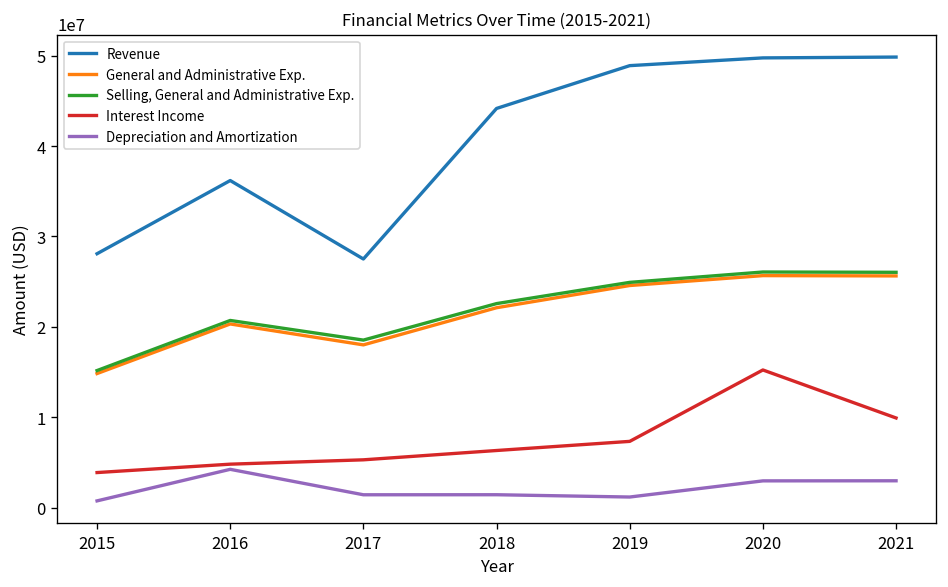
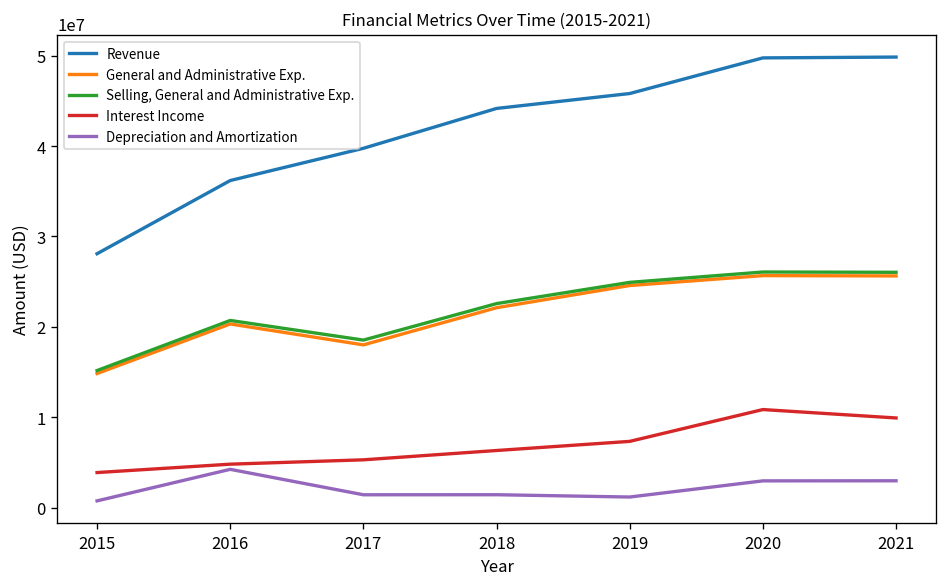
Revenue, 2017: 28000000 -> 40000000
Revenue, 2019: 49000000 -> 46000000
Interest Income, 2020: 15000000 -> 11000000
